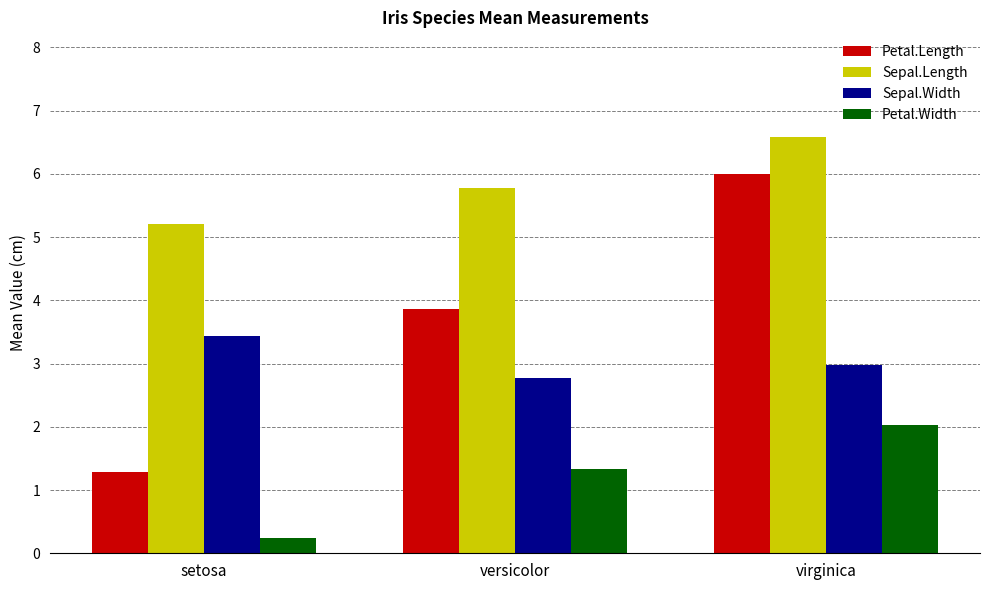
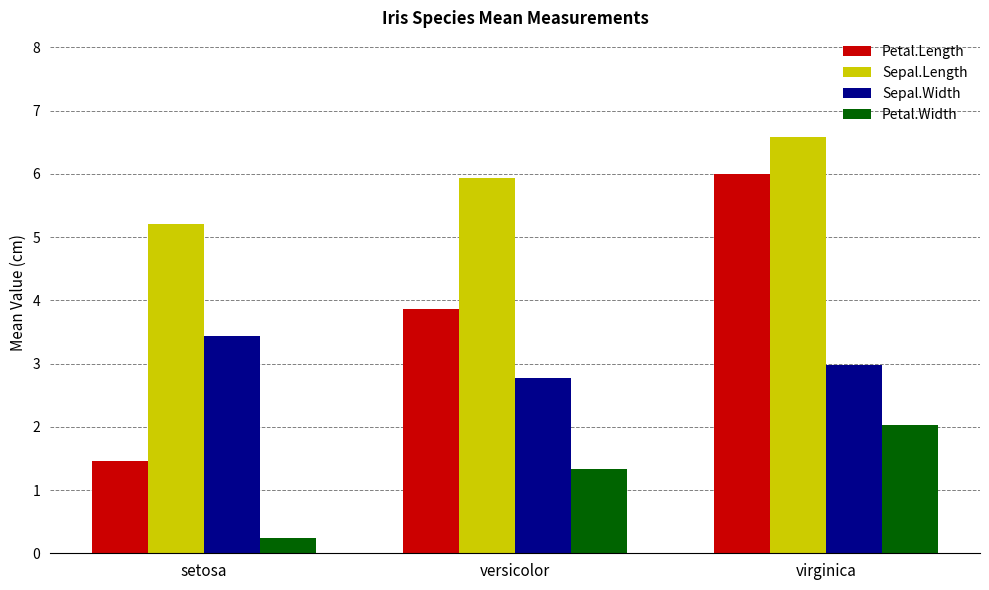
Petal.Length, setosa: 1.3 -> 1.5
Sepal.Length, versicolor: 5.8 -> 5.9
